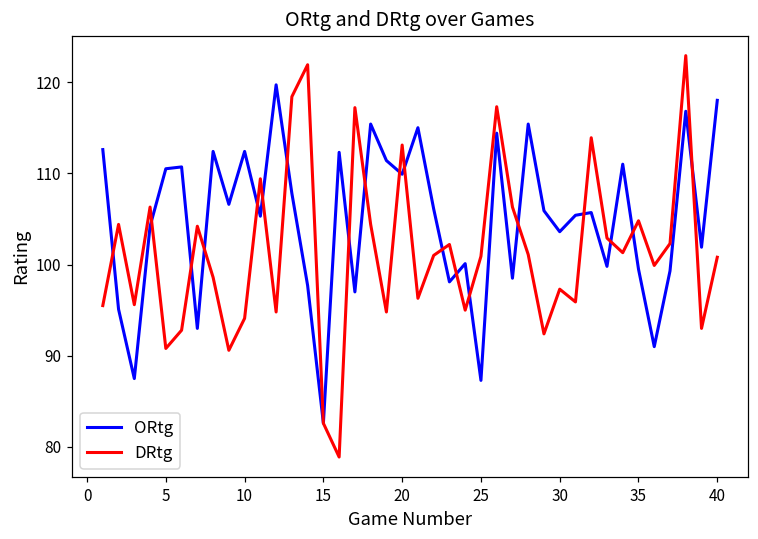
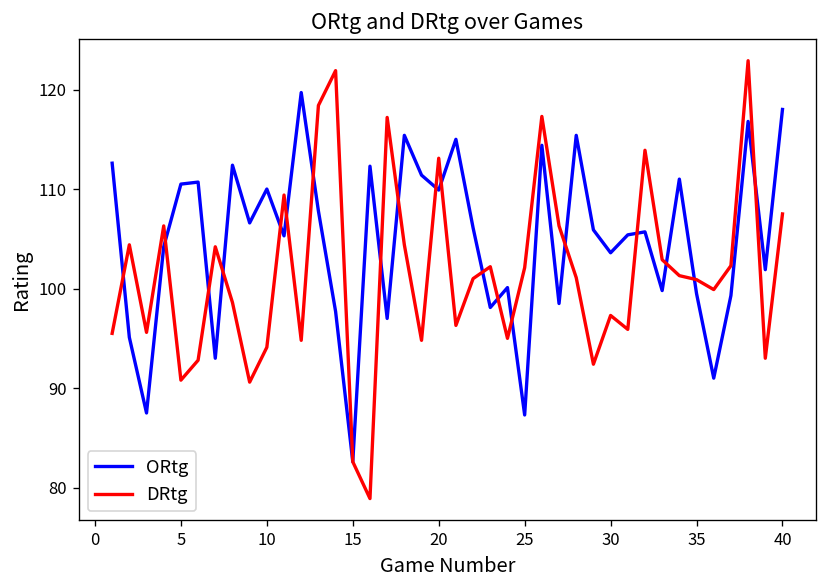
ORtg, 10: 112 -> 110
DRtg, 25: 101 -> 102
DRtg, 35: 105 -> 101
DRtg, 40: 101 -> 108
